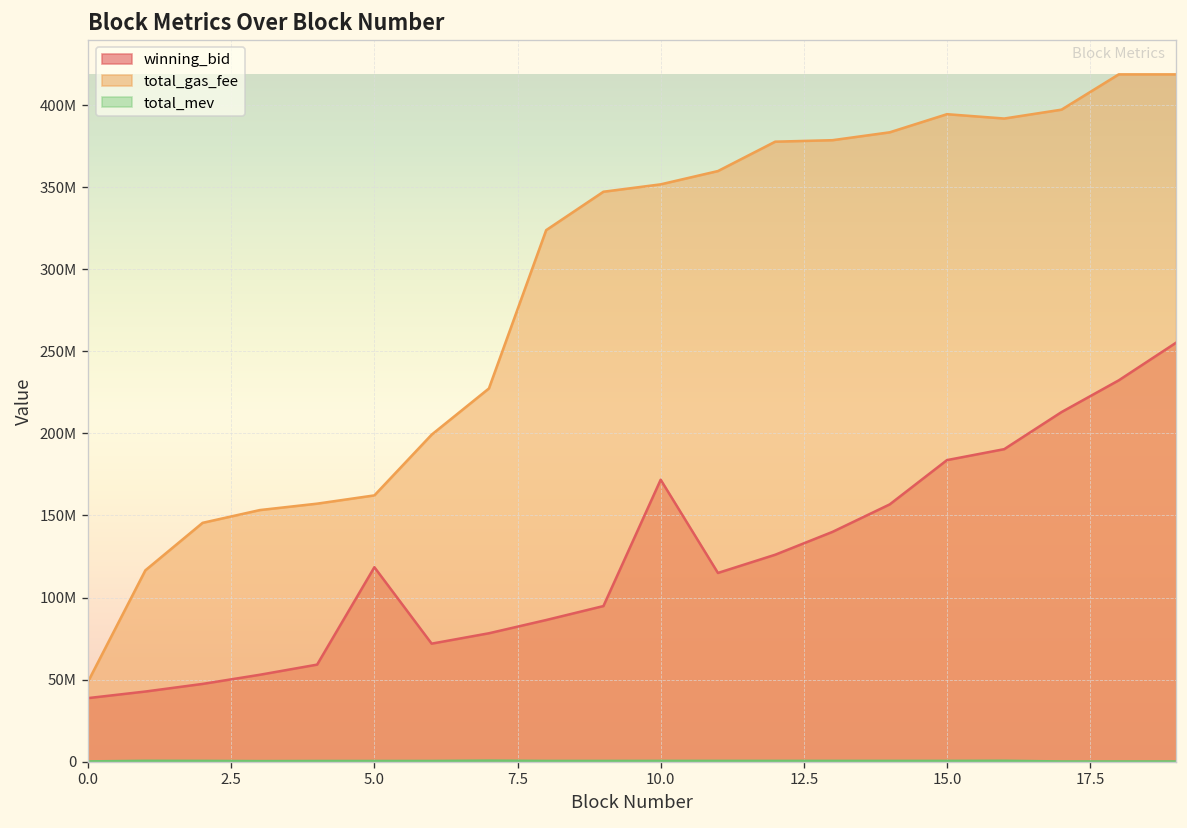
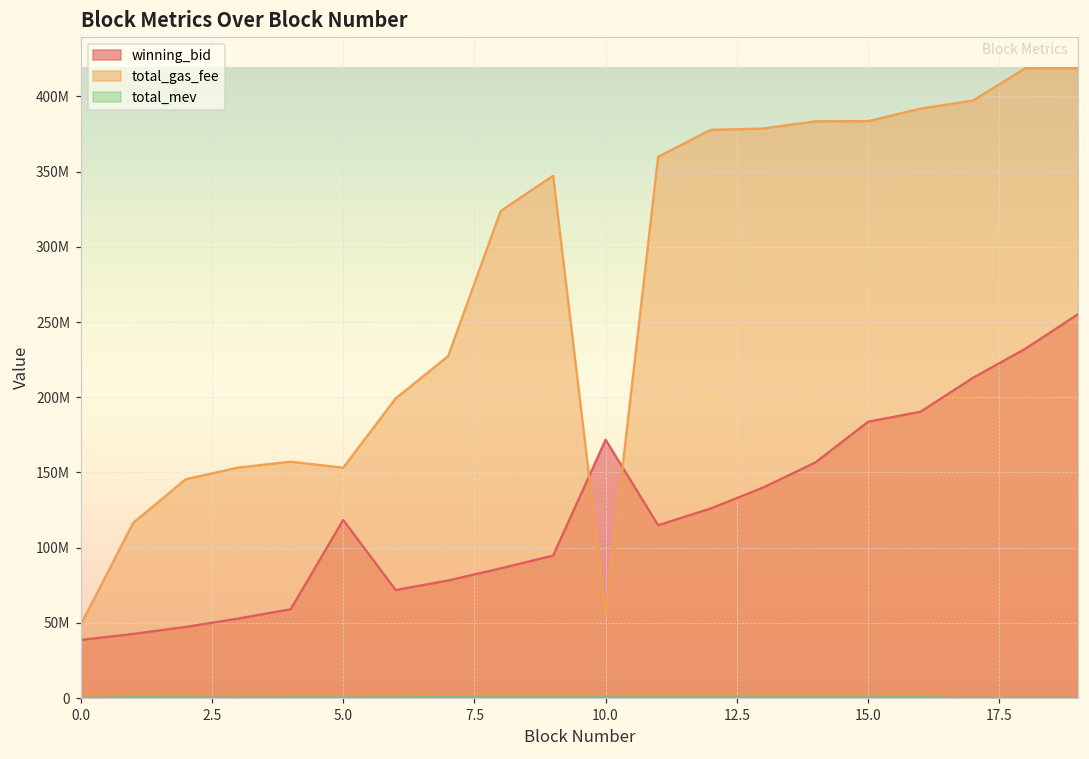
total_gas_fee, 5.0: 162000000 -> 153000000
total_gas_fee, 10.0: 352000000 -> 55000000
total_gas_fee, 15.0: 394000000 -> 384000000
